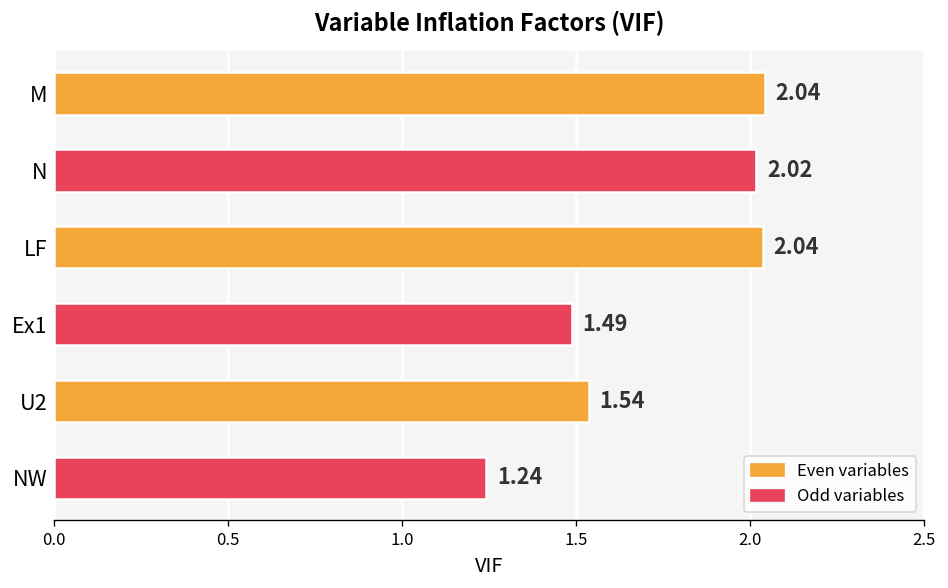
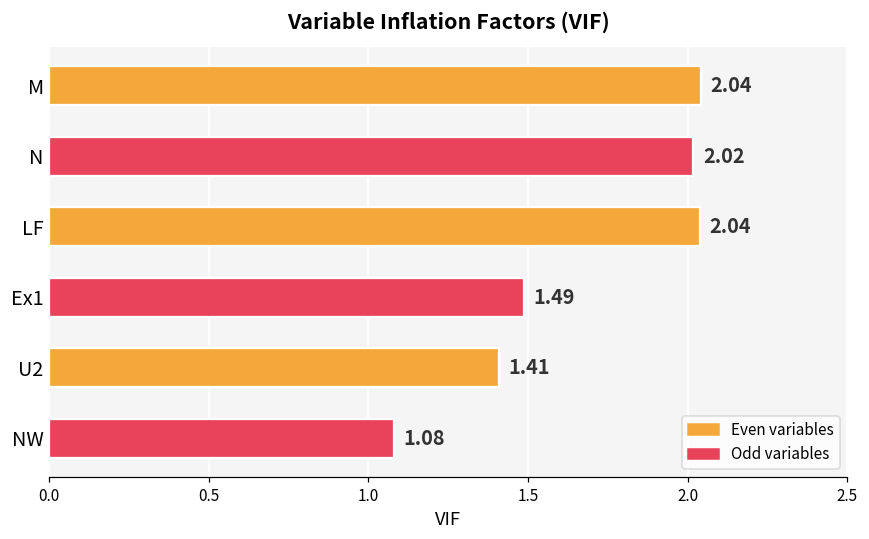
U2: 1.54 -> 1.41
NW: 1.24 -> 1.08
